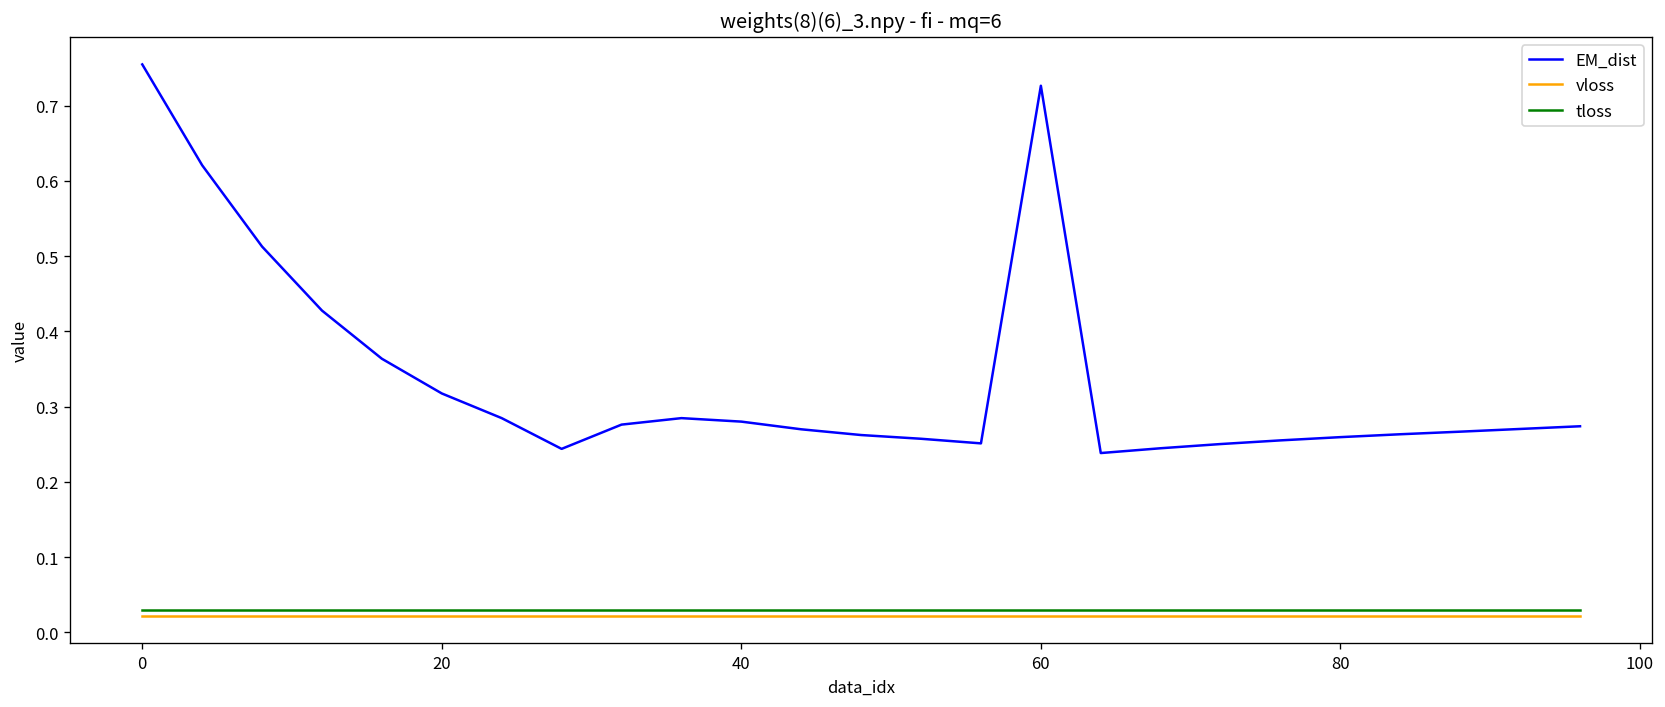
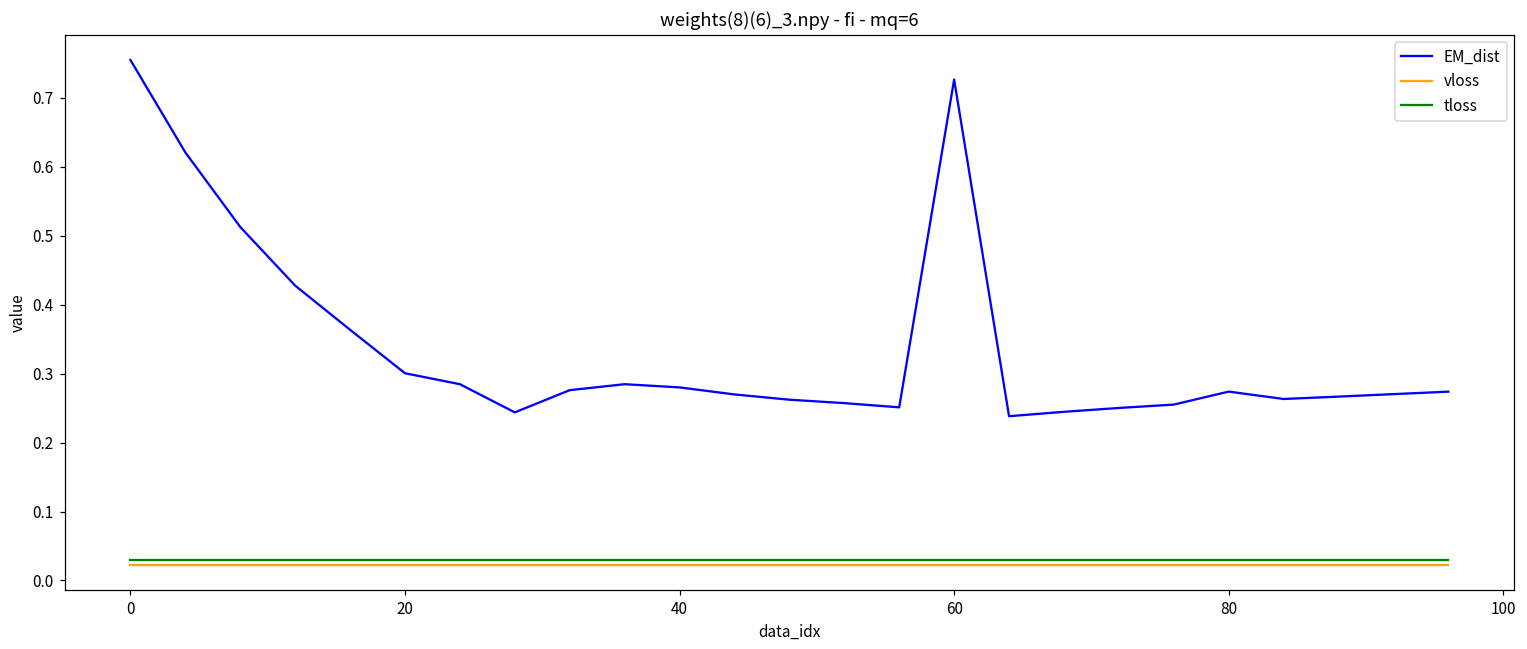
EM_dist, 20: 0.32 -> 0.30
EM_dist, 80: 0.26 -> 0.27
